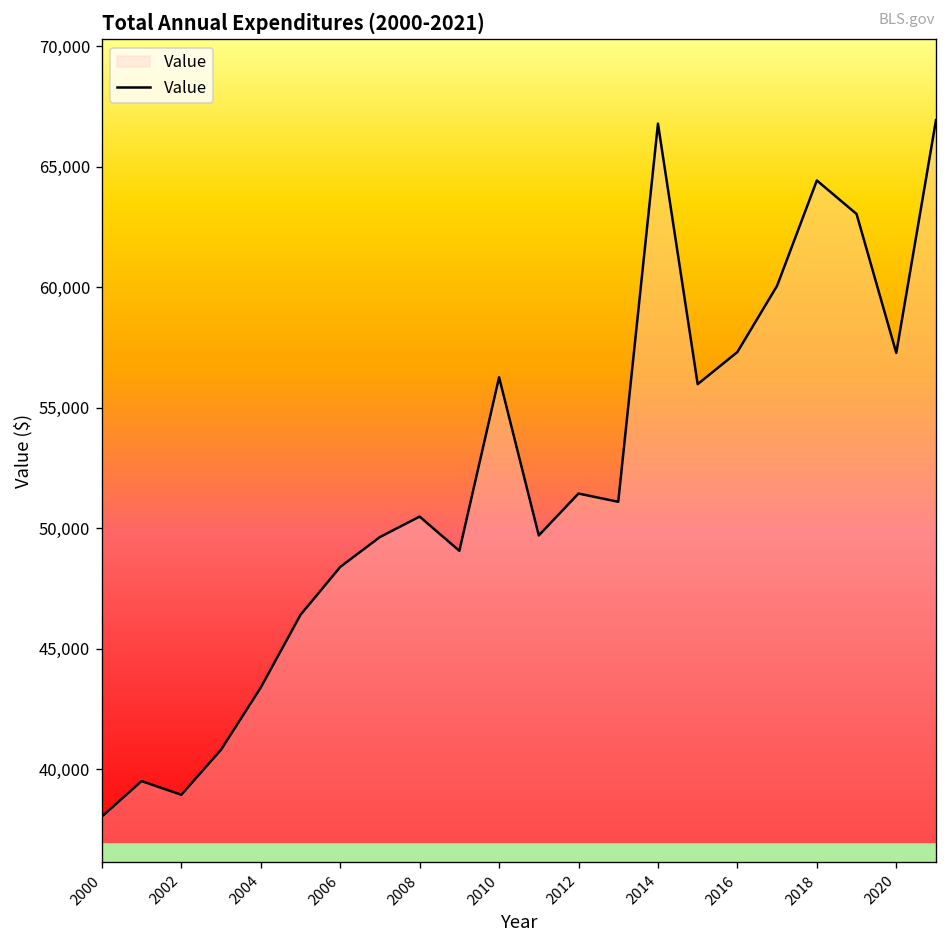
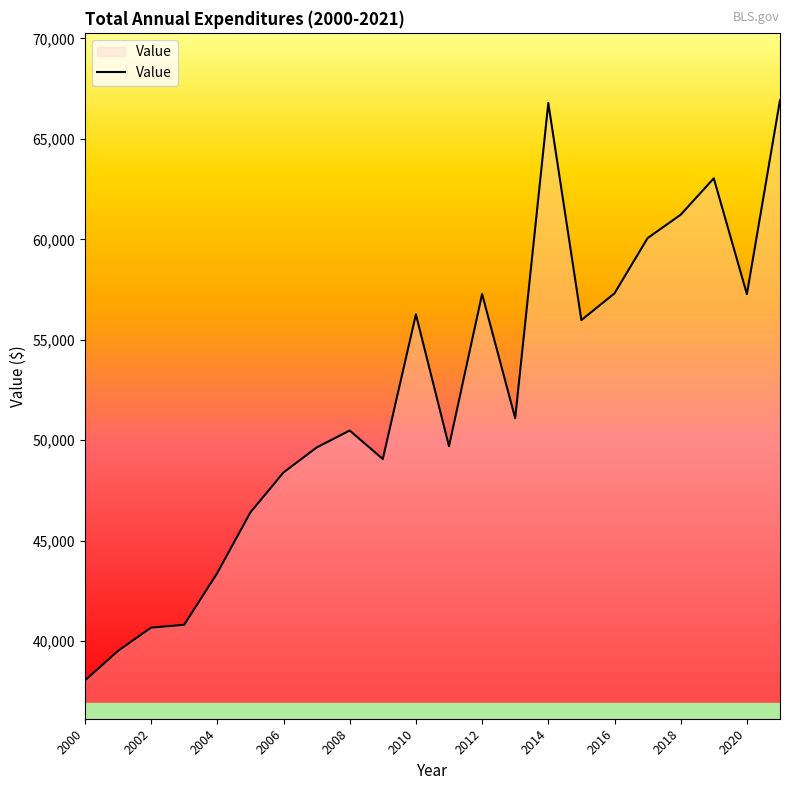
2002: 39,000 -> 40,700
2012: 51,400 -> 57,300
2018: 64,400 -> 61,200
